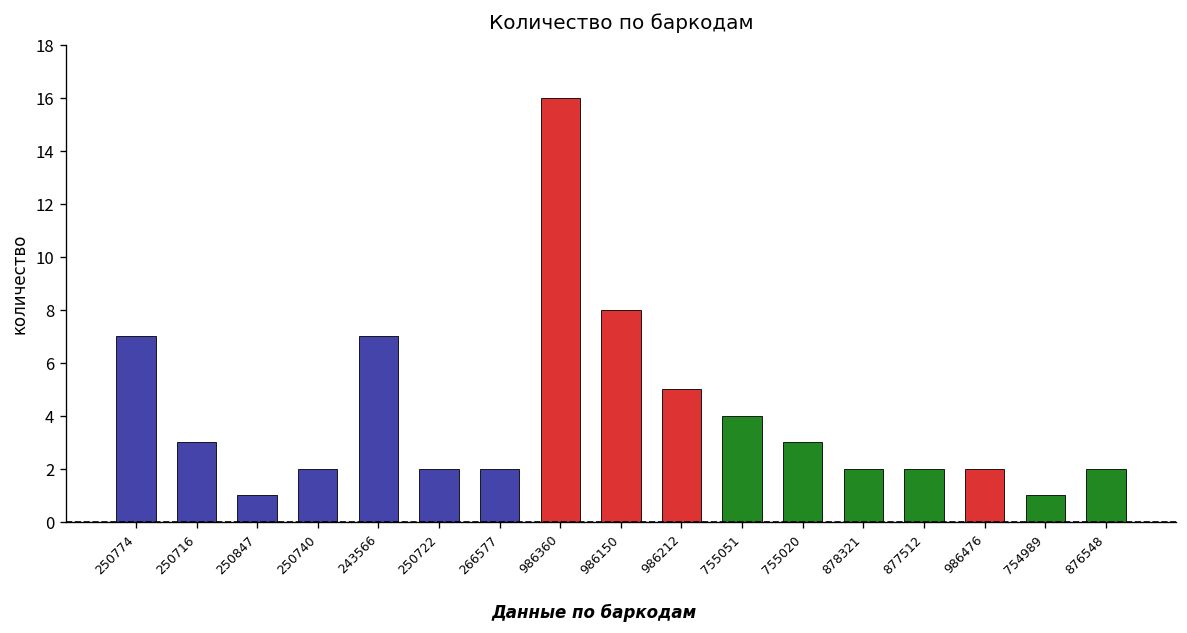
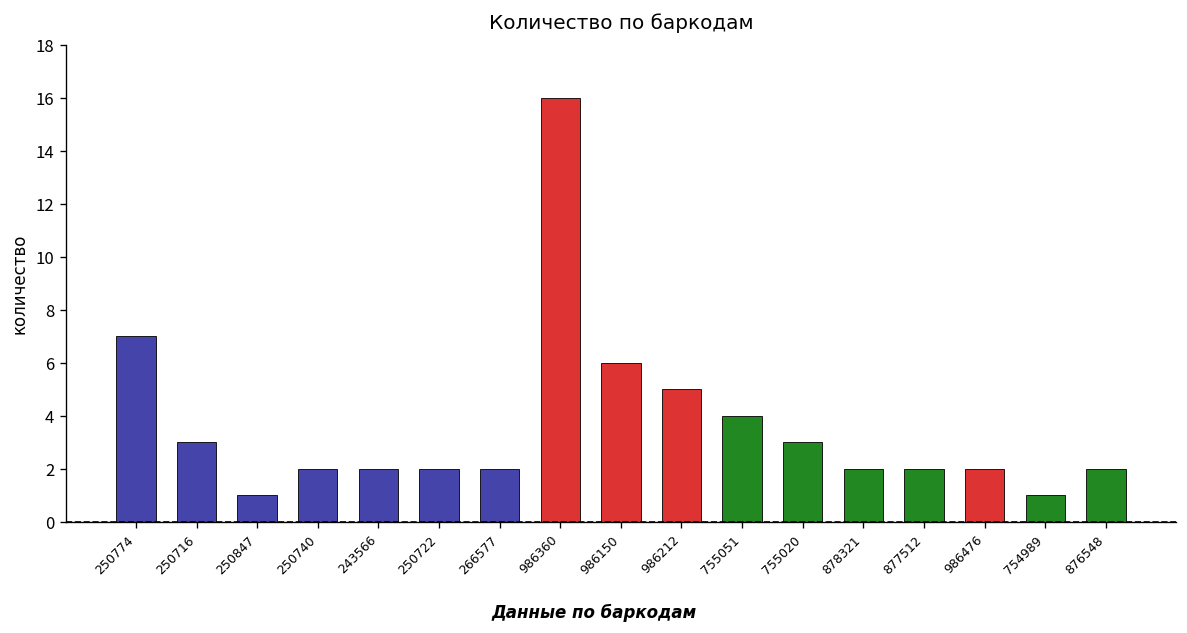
243566: 7 -> 2
986150: 8 -> 6
